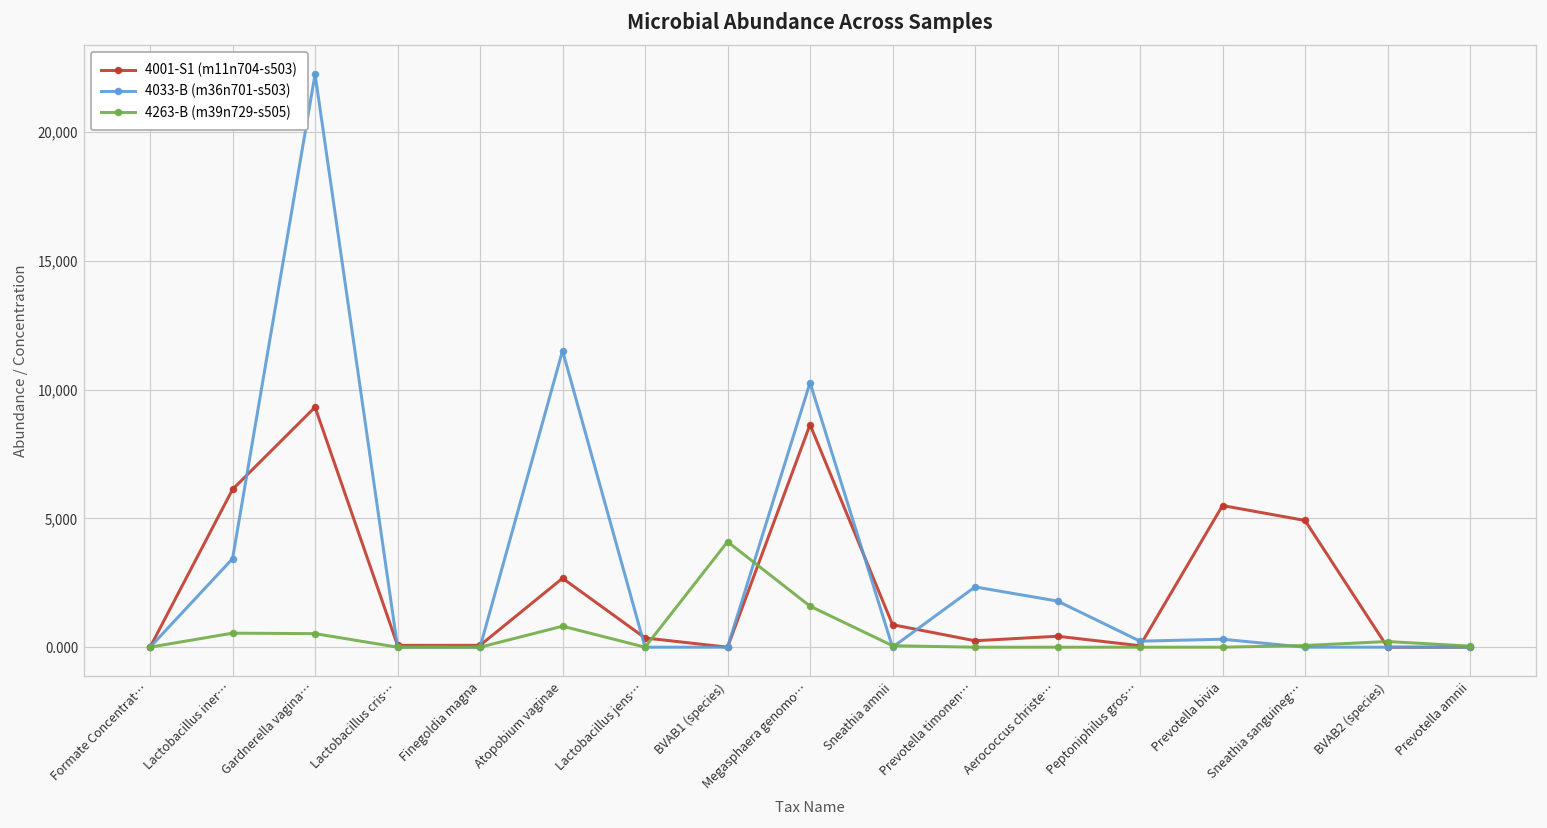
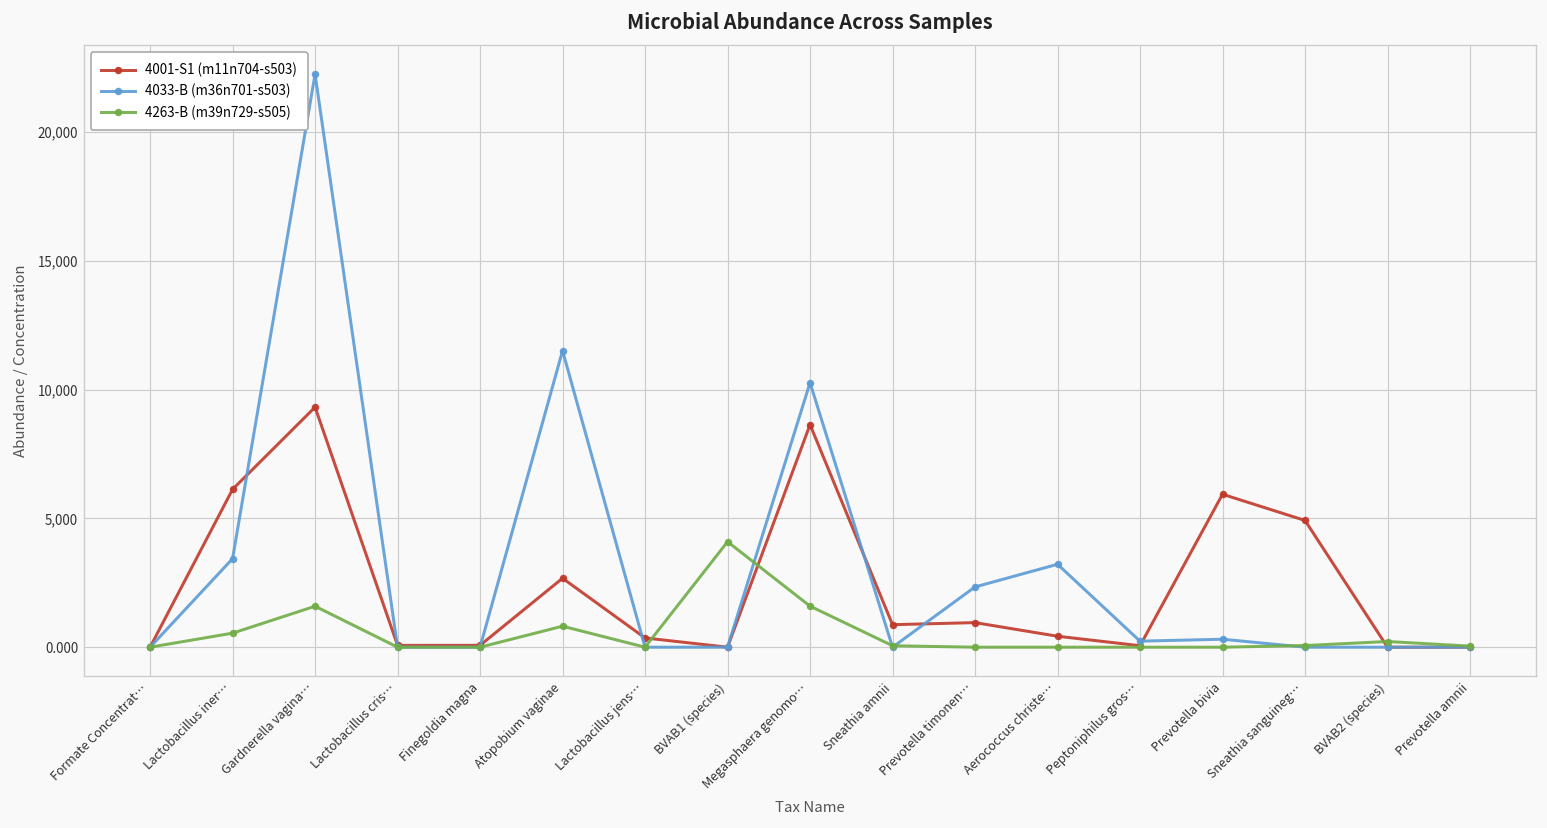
4263-B (m39n729-s505), Gardnerella vagina…: 500 -> 1,600
4001-S1 (m11n704-s503), Prevotella timonen…: 200 -> 1,000
4033-B (m36n701-s503), Aerococcus christe…: 1,800 -> 3,200
4001-S1 (m11n704-s503), Prevotella bivia: 5,500 -> 5,900
